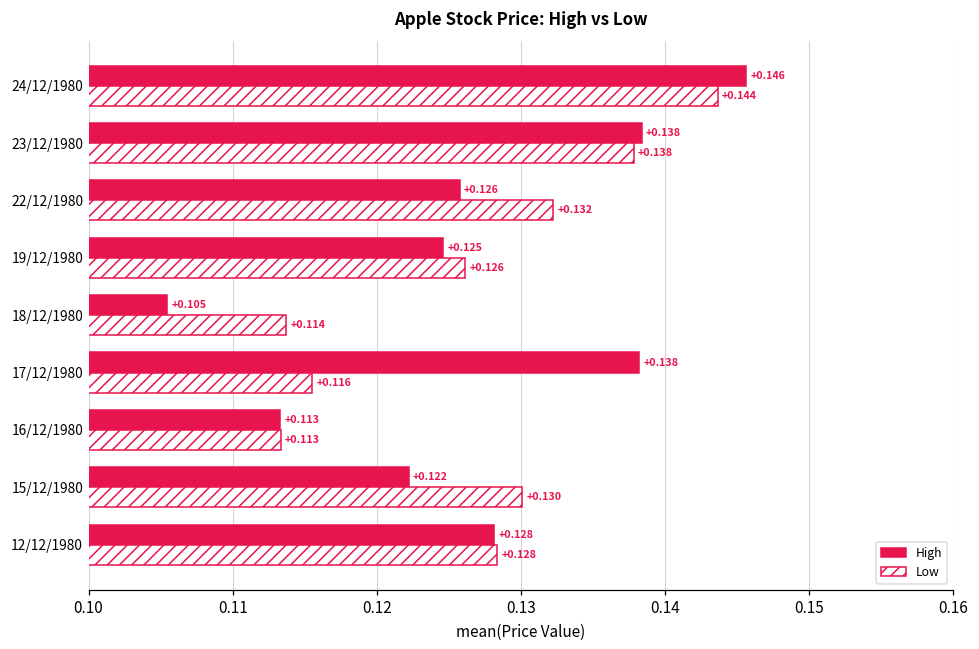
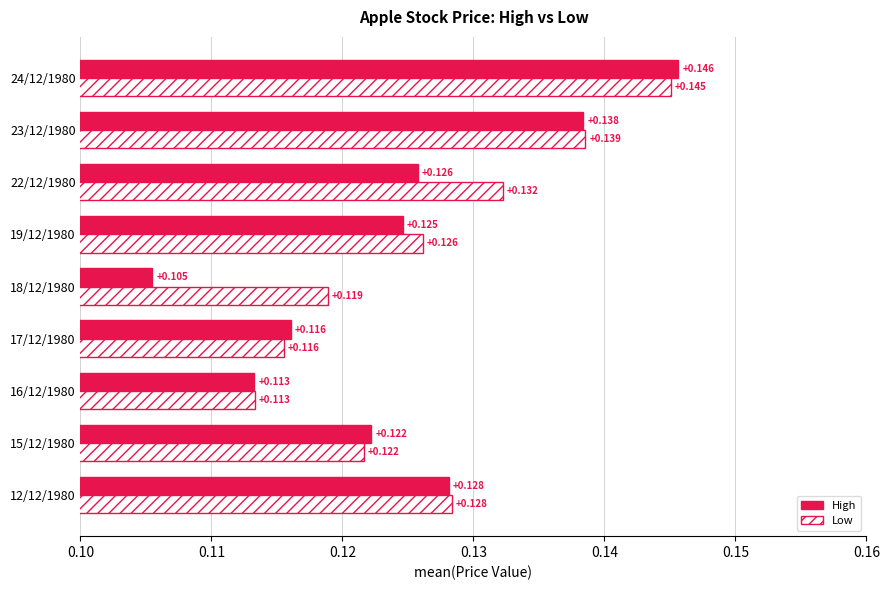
Low, 24/12/1980: +0.144 -> +0.145
Low, 23/12/1980: +0.138 -> +0.139
Low, 18/12/1980: +0.114 -> +0.119
High, 17/12/1980: +0.138 -> +0.116
Low, 15/12/1980: +0.130 -> +0.122
